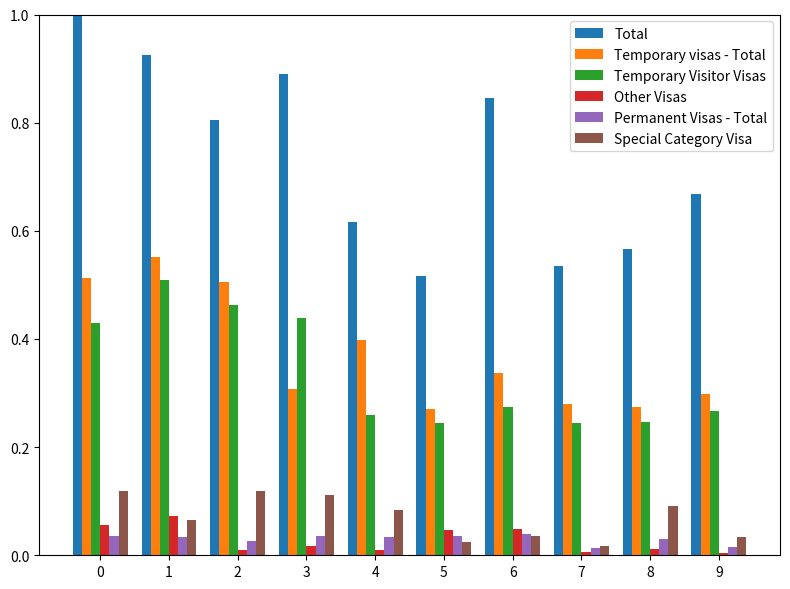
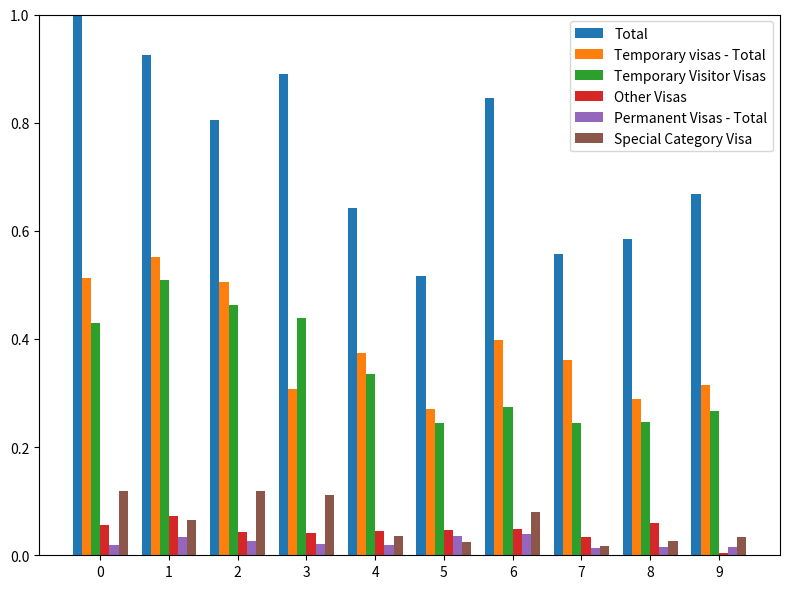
Permanent Visas - Total, 0: 0.04 -> 0.02
Other Visas, 2: 0.01 -> 0.04
Other Visas, 3: 0.02 -> 0.04
Permanent Visas - Total, 3: 0.04 -> 0.02
Total, 4: 0.62 -> 0.64
Temporary visas - Total, 4: 0.40 -> 0.37
Temporary Visitor Visas, 4: 0.26 -> 0.33
Other Visas, 4: 0.01 -> 0.05
Permanent Visas - Total, 4: 0.03 -> 0.02
Special Category Visa, 4: 0.08 -> 0.04
Temporary visas - Total, 6: 0.34 -> 0.40
Special Category Visa, 6: 0.04 -> 0.08
Total, 7: 0.53 -> 0.56
Temporary visas - Total, 7: 0.28 -> 0.36
Other Visas, 7: 0.01 -> 0.03
Total, 8: 0.57 -> 0.59
Temporary visas - Total, 8: 0.27 -> 0.29
Other Visas, 8: 0.01 -> 0.06
Permanent Visas - Total, 8: 0.03 -> 0.01
Special Category Visa, 8: 0.09 -> 0.03
Temporary visas - Total, 9: 0.30 -> 0.31
